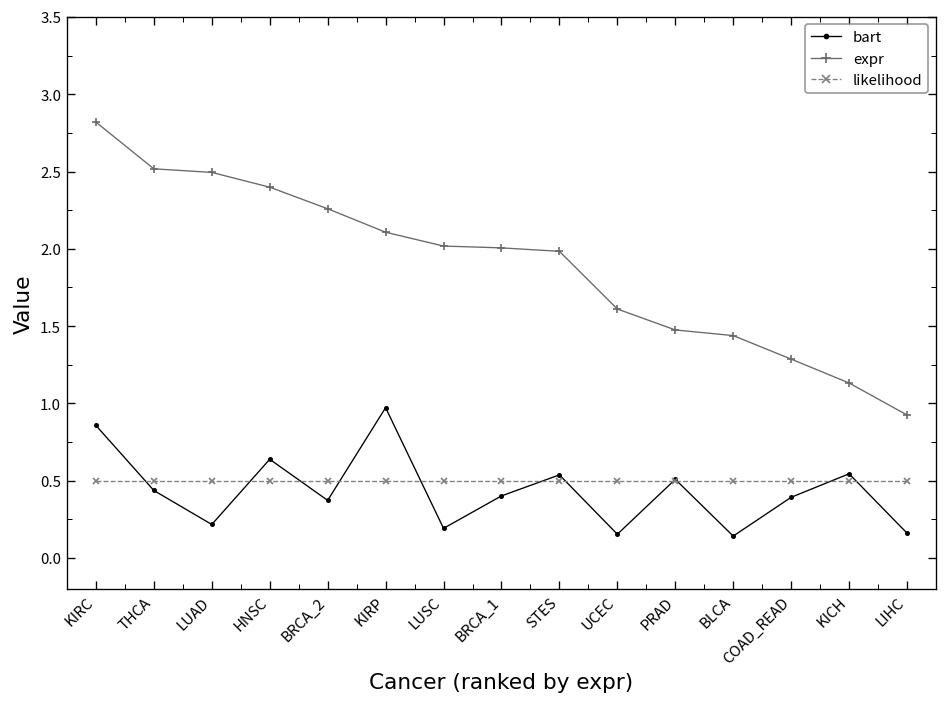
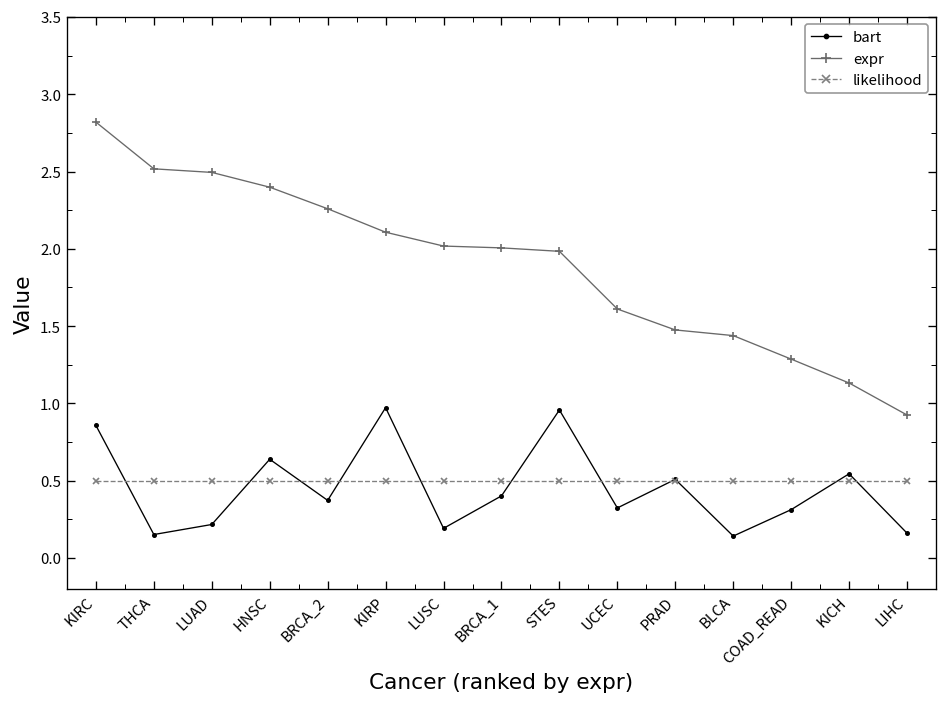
bart, THCA: 0.44 -> 0.15
bart, STES: 0.54 -> 0.96
bart, UCEC: 0.15 -> 0.32
bart, COAD_READ: 0.39 -> 0.31
